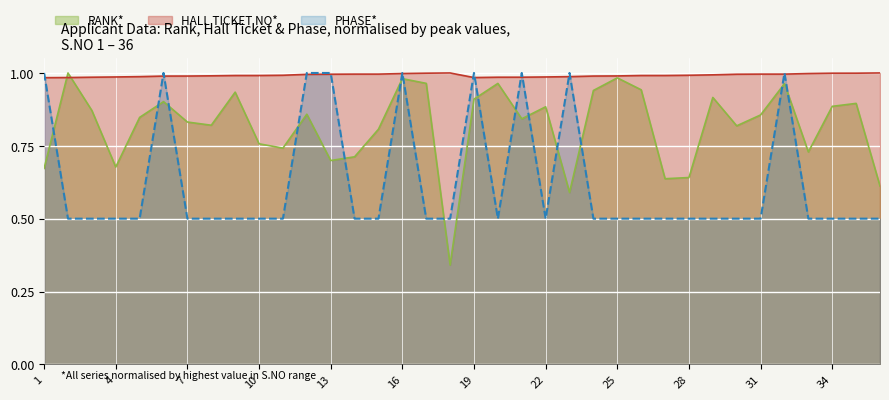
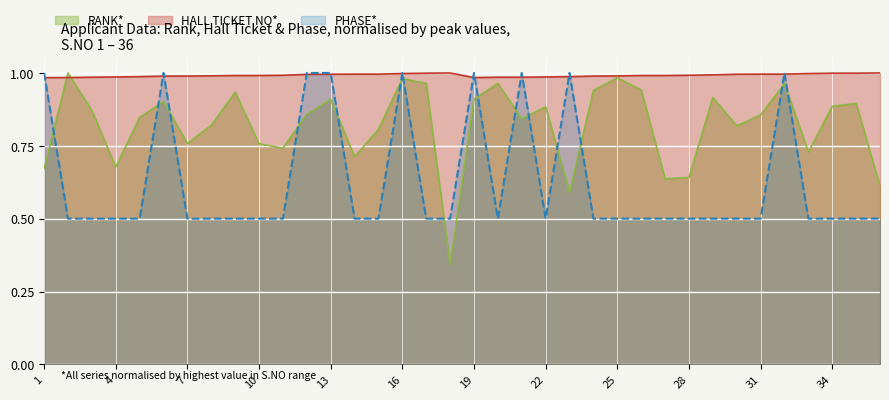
RANK*, 7: 0.83 -> 0.76
RANK*, 13: 0.70 -> 0.91
